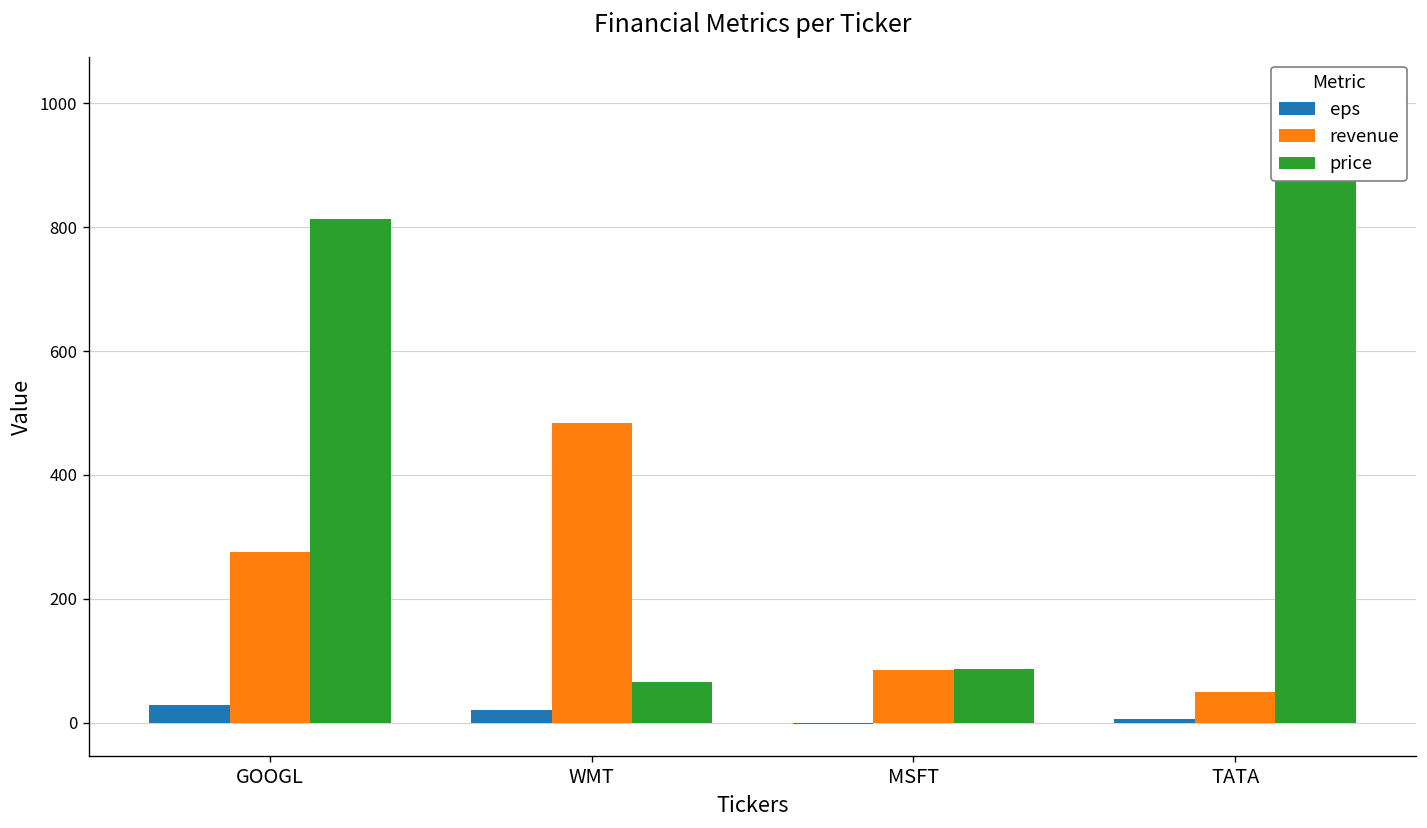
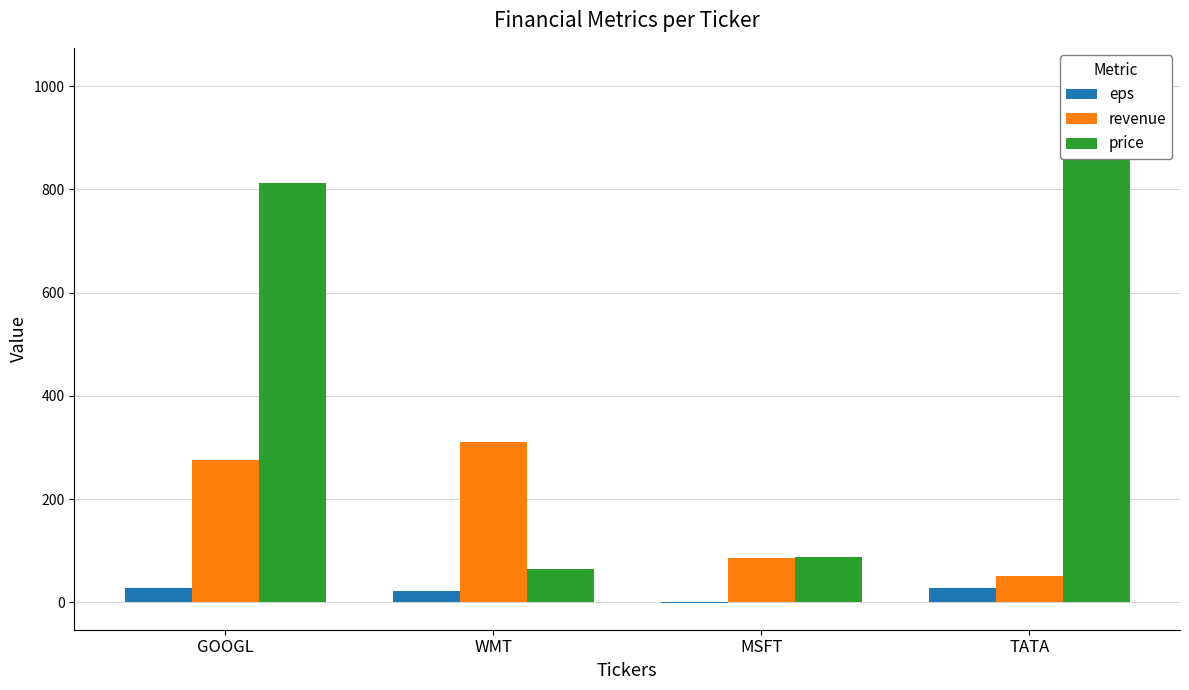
revenue, WMT: 480 -> 310
eps, TATA: 10 -> 30
